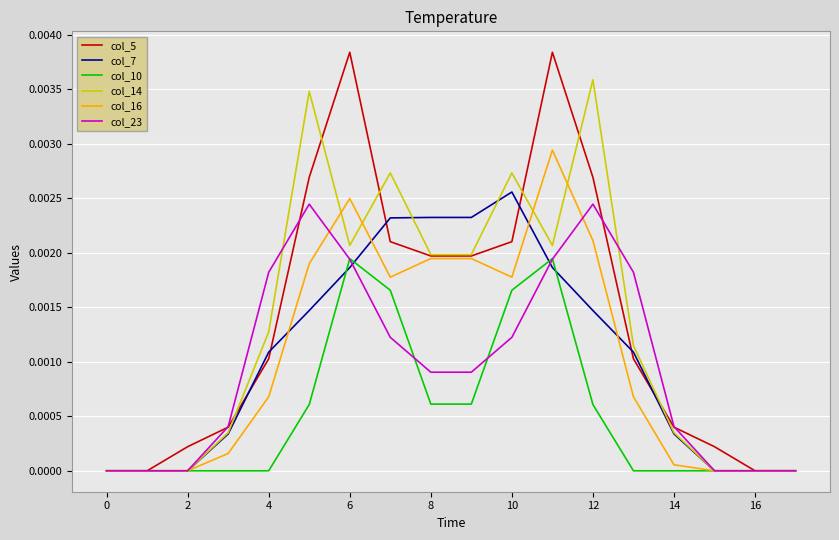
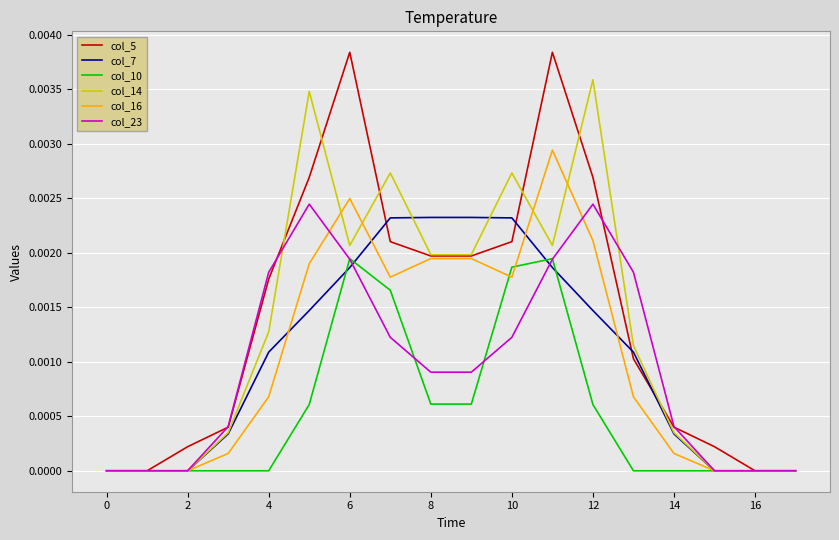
col_5, 4: 0.00103 -> 0.00176
col_7, 10: 0.00256 -> 0.00232
col_10, 10: 0.00166 -> 0.00187
col_16, 14: 0.00006 -> 0.00016
